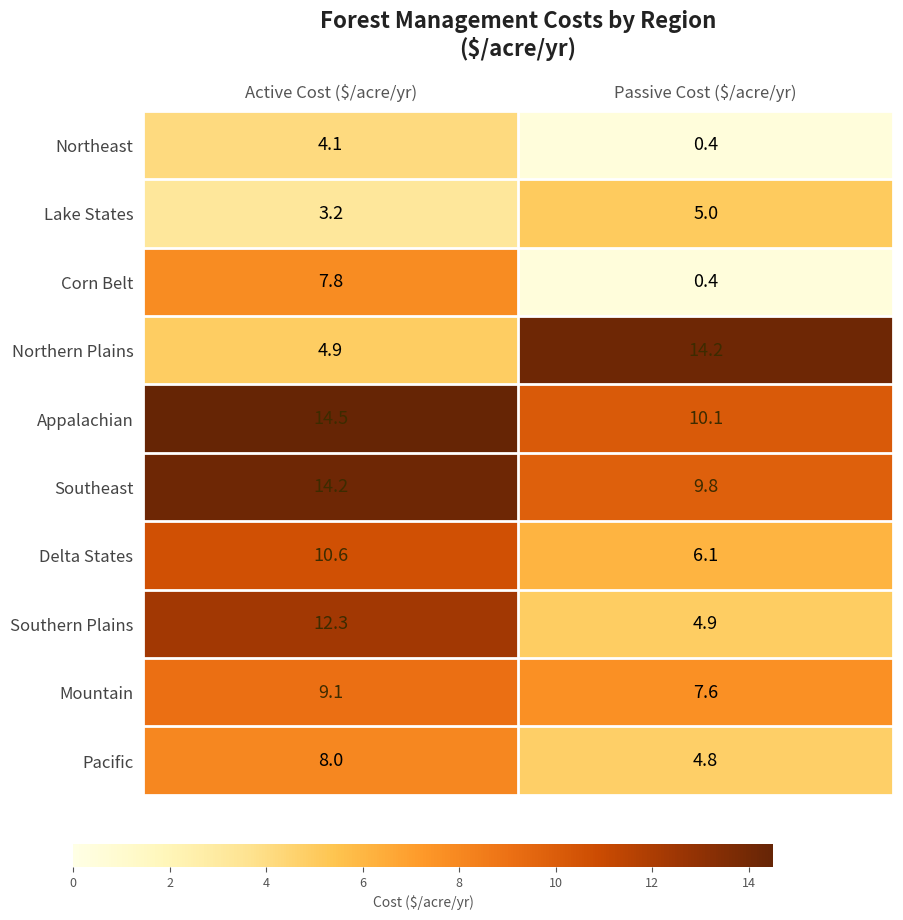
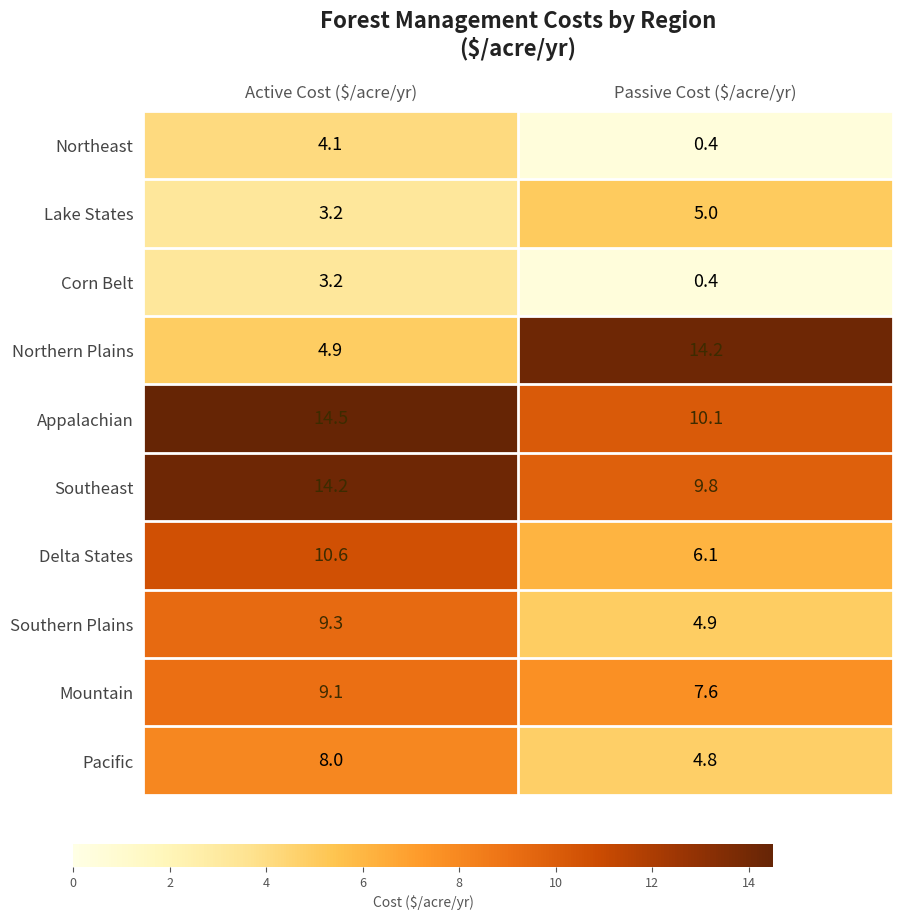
Corn Belt, Active Cost ($/acre/yr): 7.8 -> 3.2
Southern Plains, Active Cost ($/acre/yr): 12.3 -> 9.3
